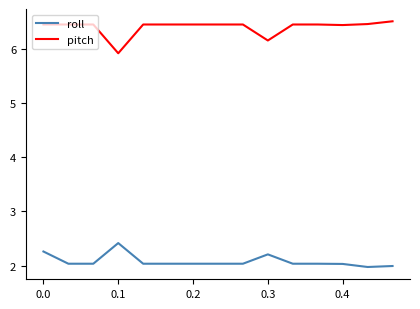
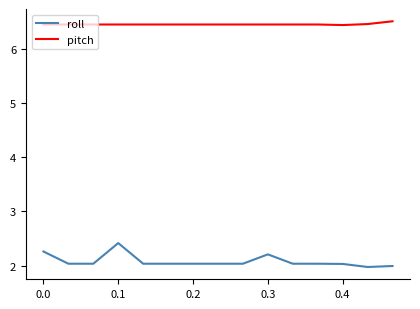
pitch, 0.1: 5.9 -> 6.5
pitch, 0.3: 6.2 -> 6.5
